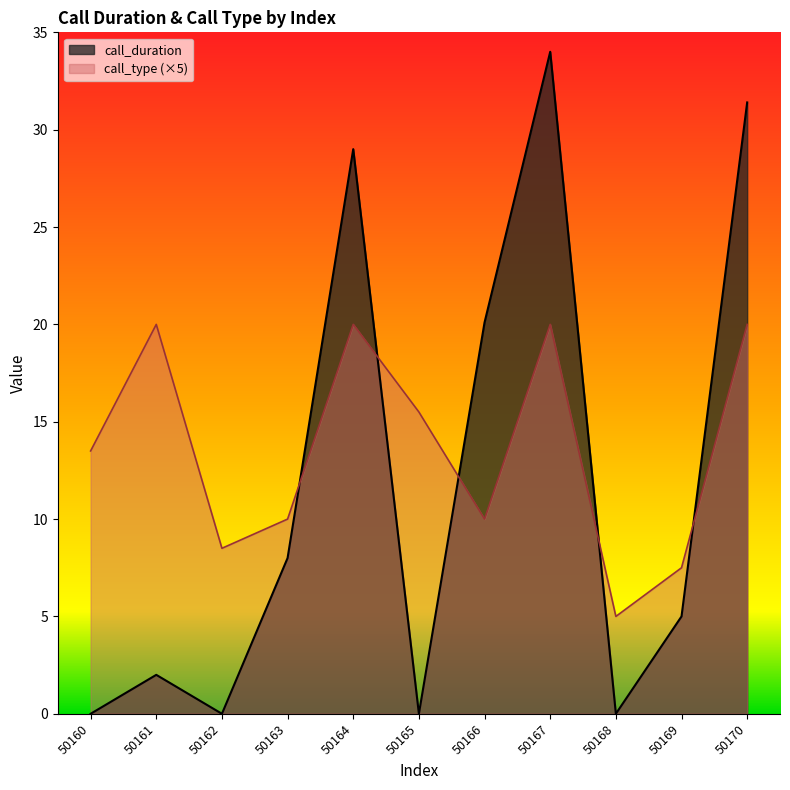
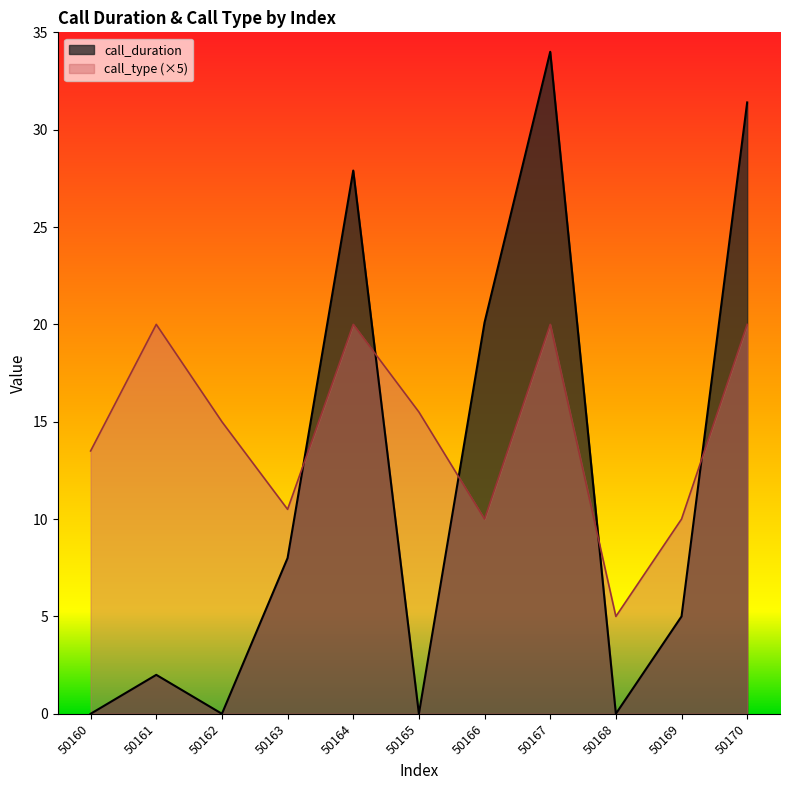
call_type (×5), 50162: 8.5 -> 15.0
call_type (×5), 50163: 10.0 -> 10.5
call_duration, 50164: 29.0 -> 27.9
call_type (×5), 50169: 7.5 -> 10.0
